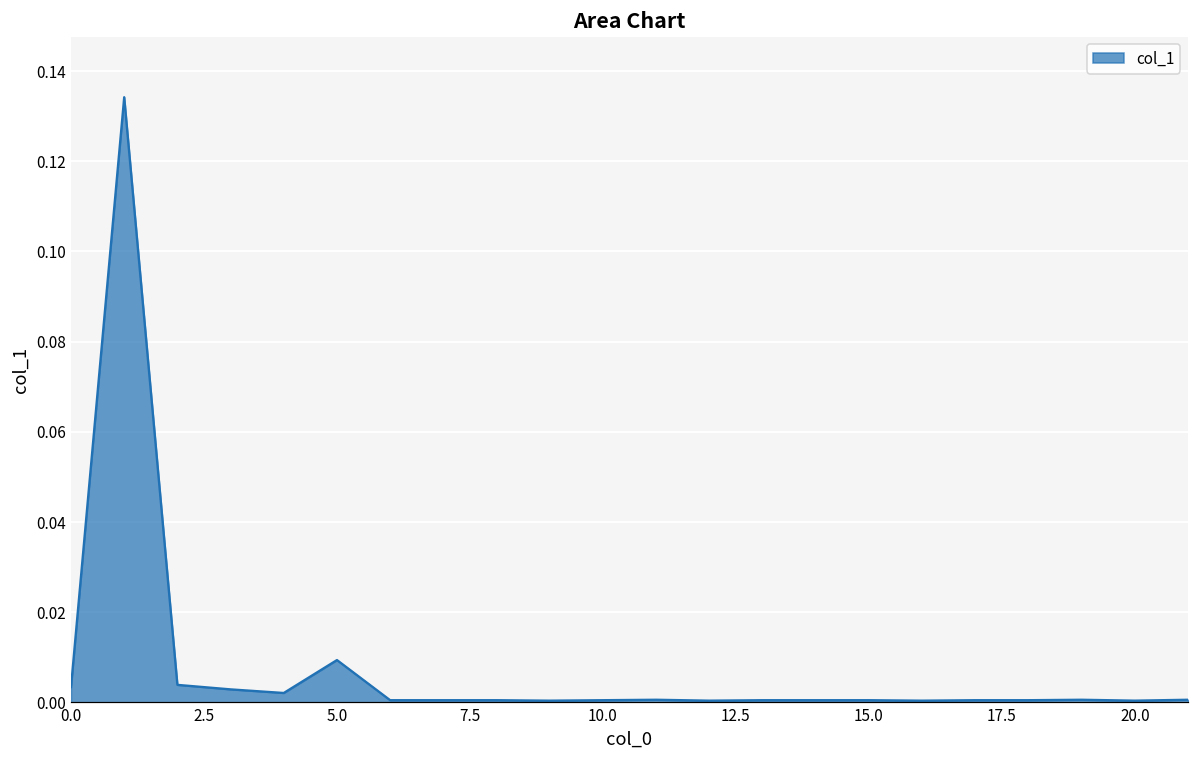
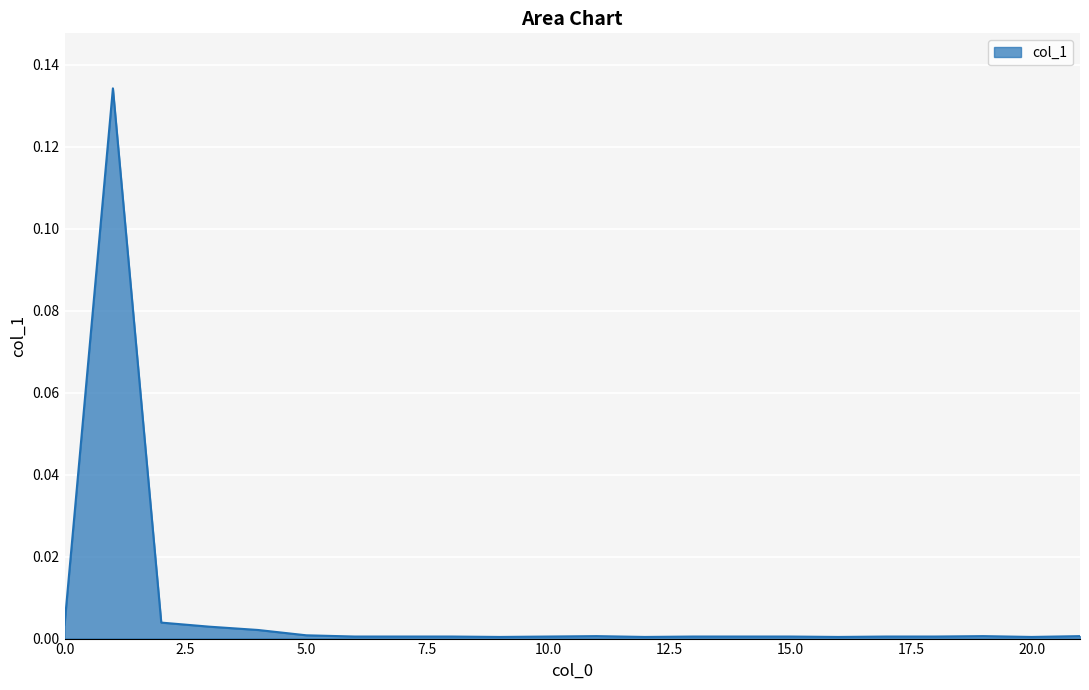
5.0: 0.009 -> 0.001
